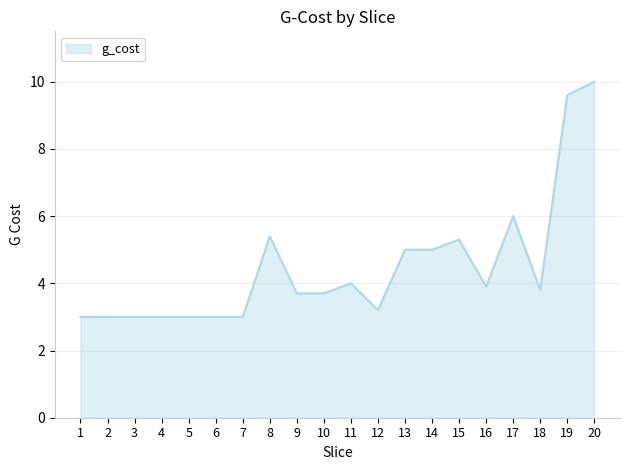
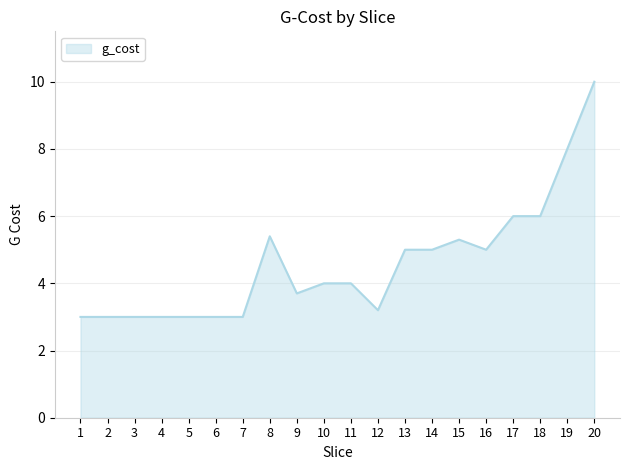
10: 3.7 -> 4.0
16: 3.9 -> 5.0
18: 3.8 -> 6.0
19: 9.6 -> 8.0
